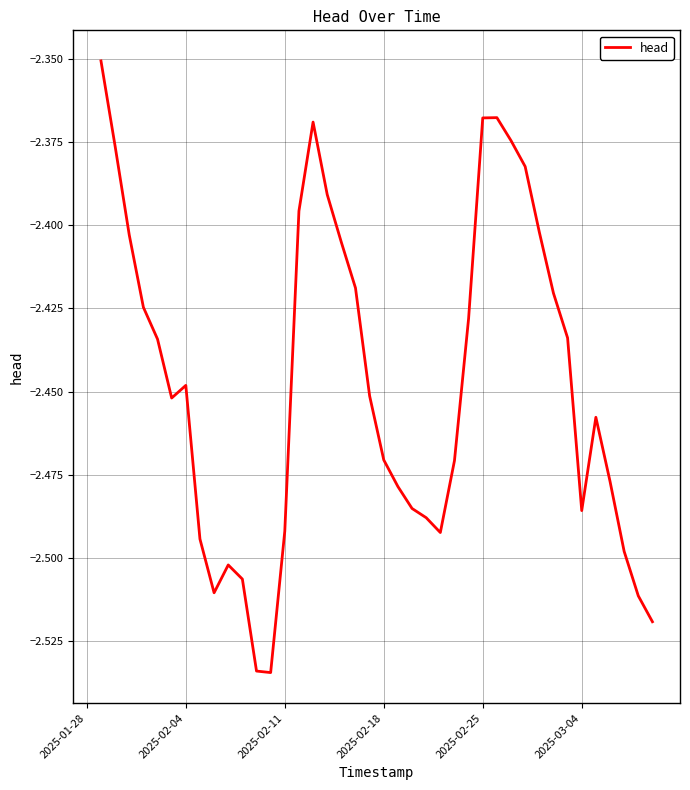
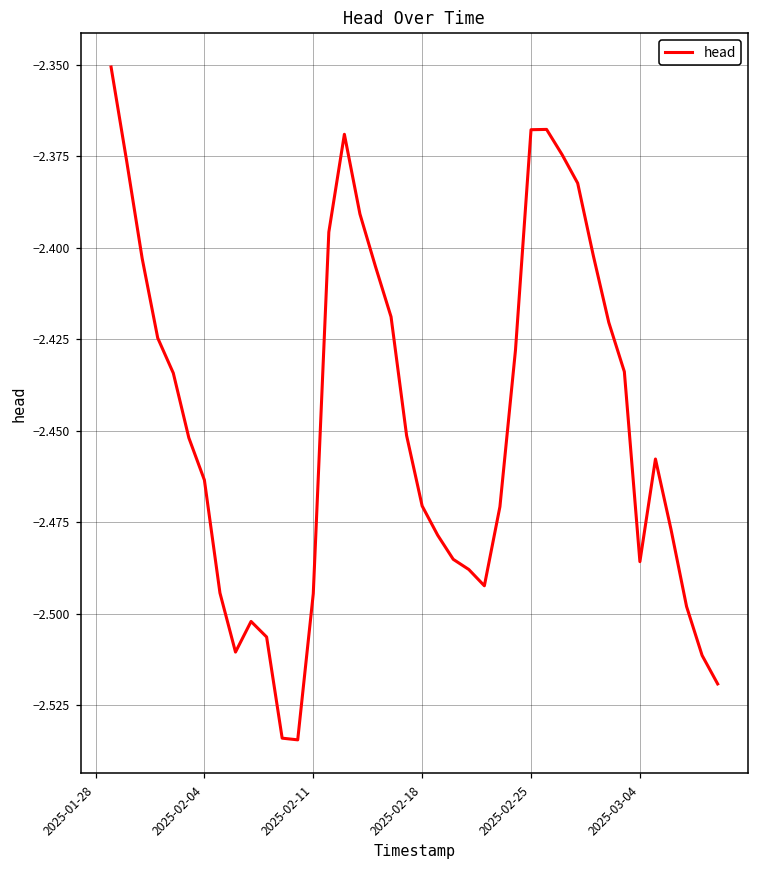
2025-02-04: -2.448 -> -2.464
2025-02-11: -2.492 -> -2.495
